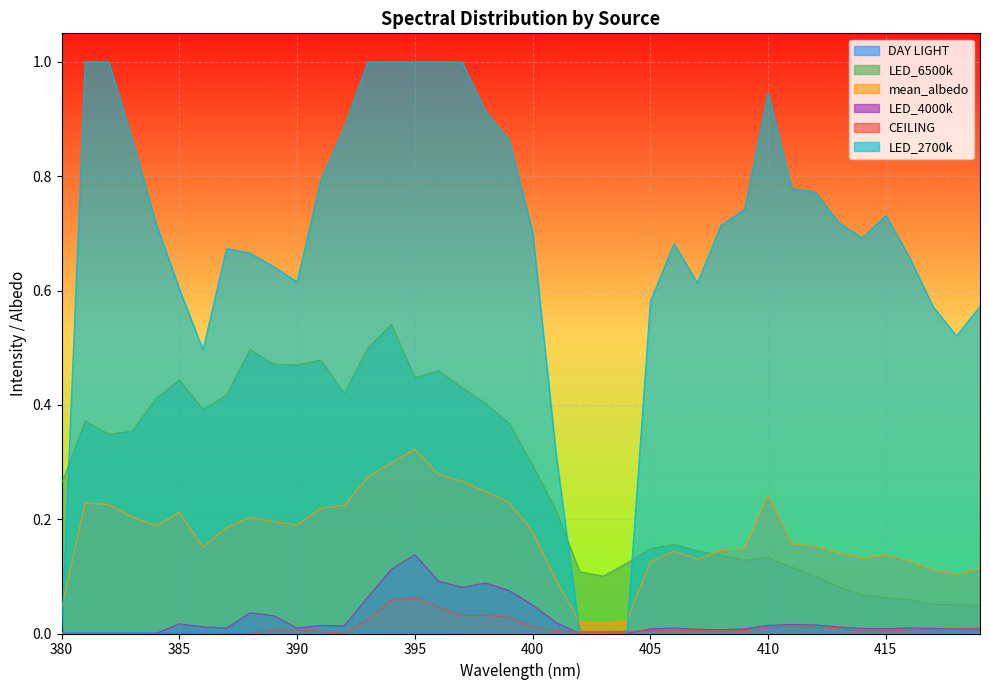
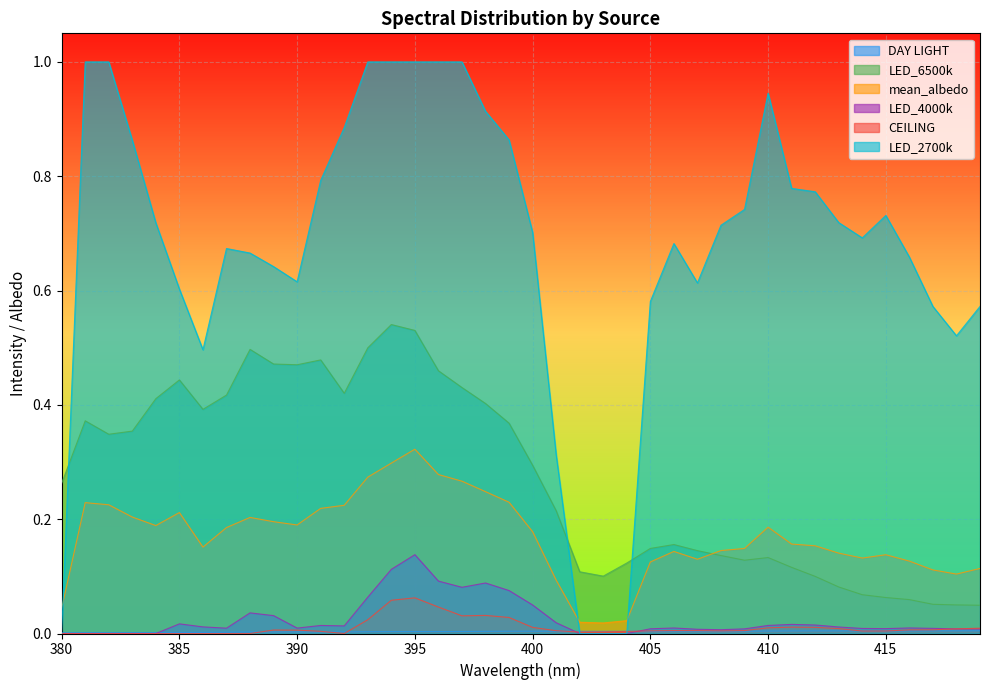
LED_6500k, 395: 0.45 -> 0.53
mean_albedo, 410: 0.24 -> 0.19
